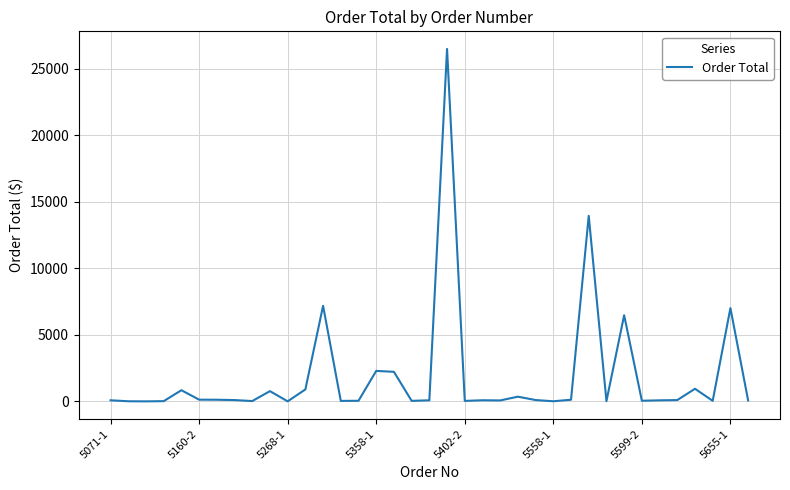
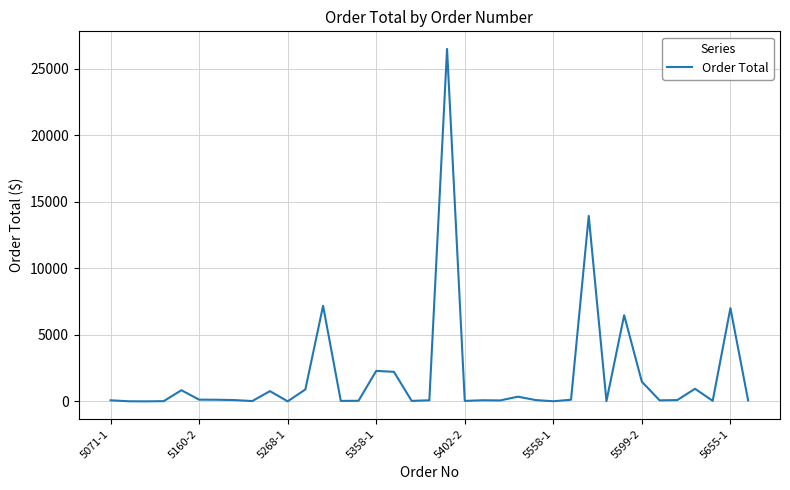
5599-2: 100 -> 1500
